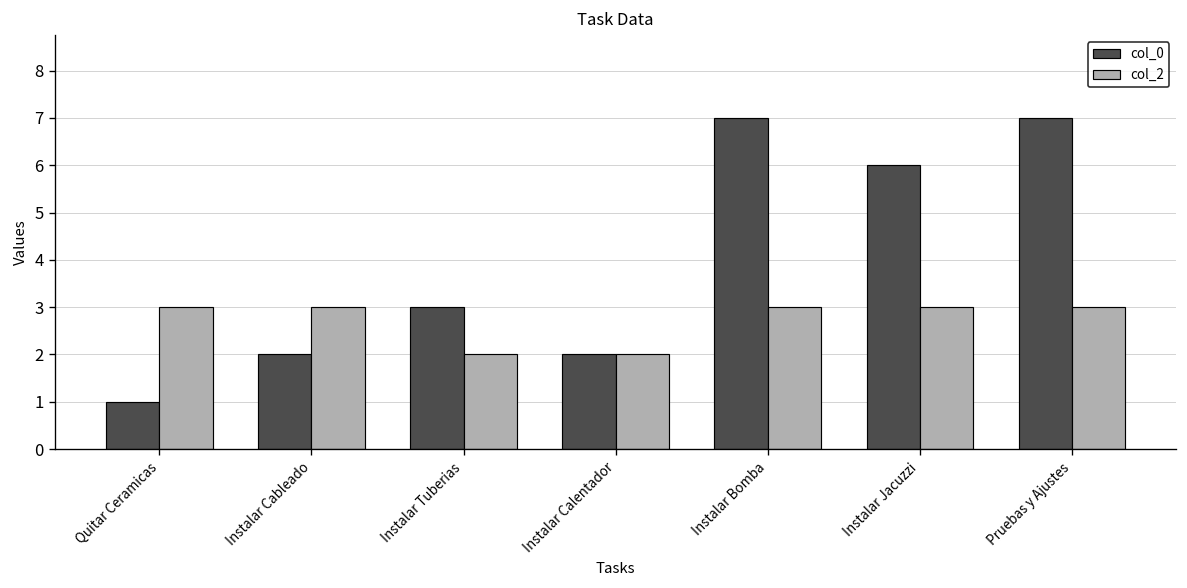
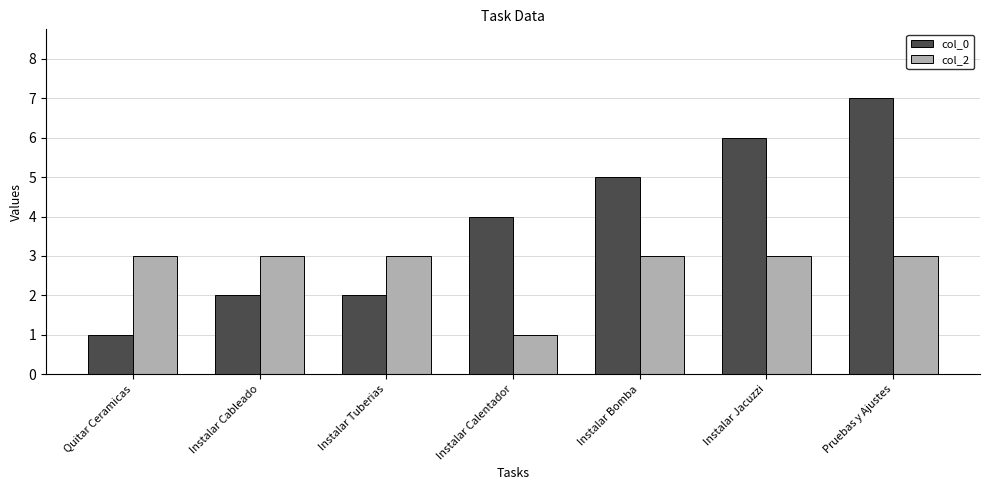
col_0, Instalar Tuberias: 3 -> 2
col_2, Instalar Tuberias: 2 -> 3
col_0, Instalar Calentador: 2 -> 4
col_2, Instalar Calentador: 2 -> 1
col_0, Instalar Bomba: 7 -> 5
